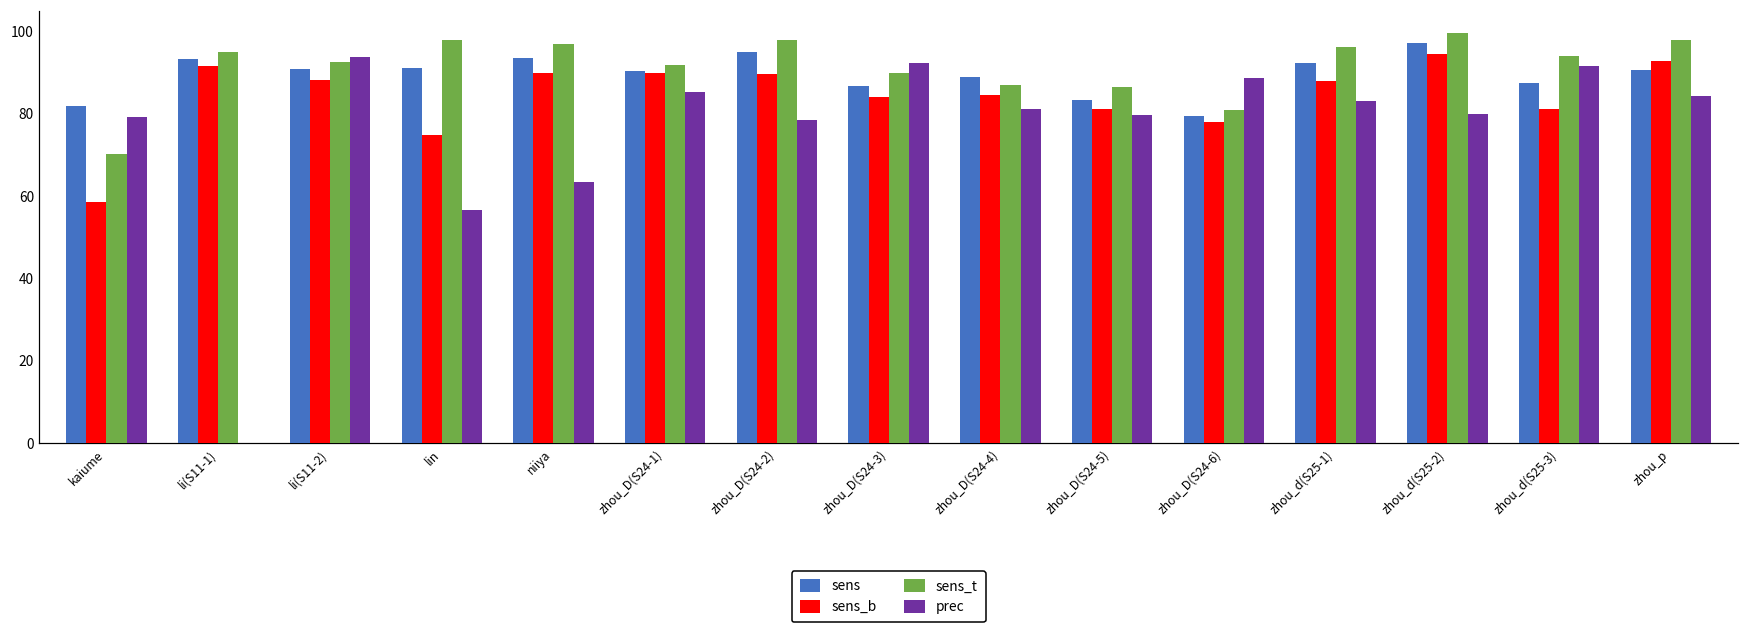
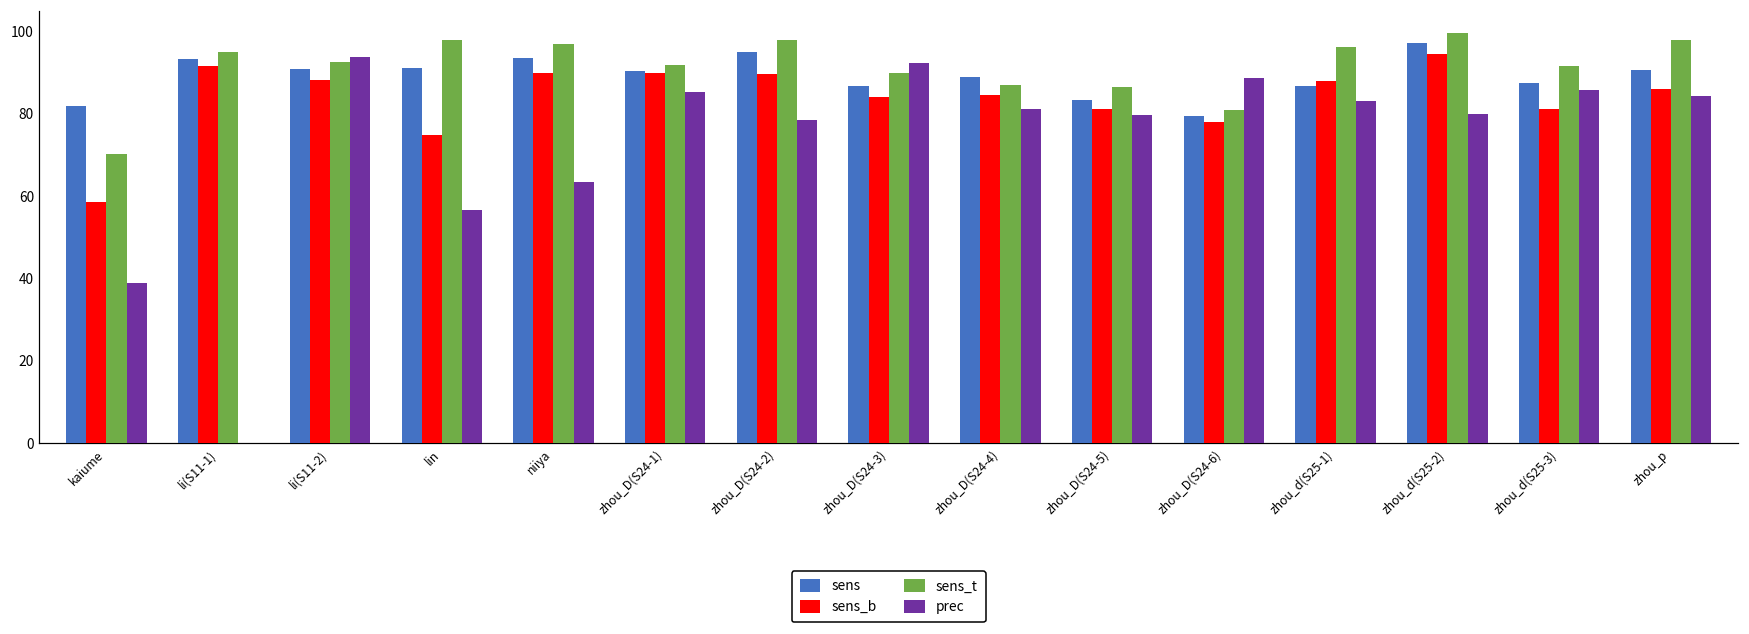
prec, kaiume: 79 -> 39
sens, zhou_d(S25-1): 92 -> 87
sens_t, zhou_d(S25-3): 94 -> 92
prec, zhou_d(S25-3): 92 -> 86
sens_b, zhou_p: 93 -> 86
